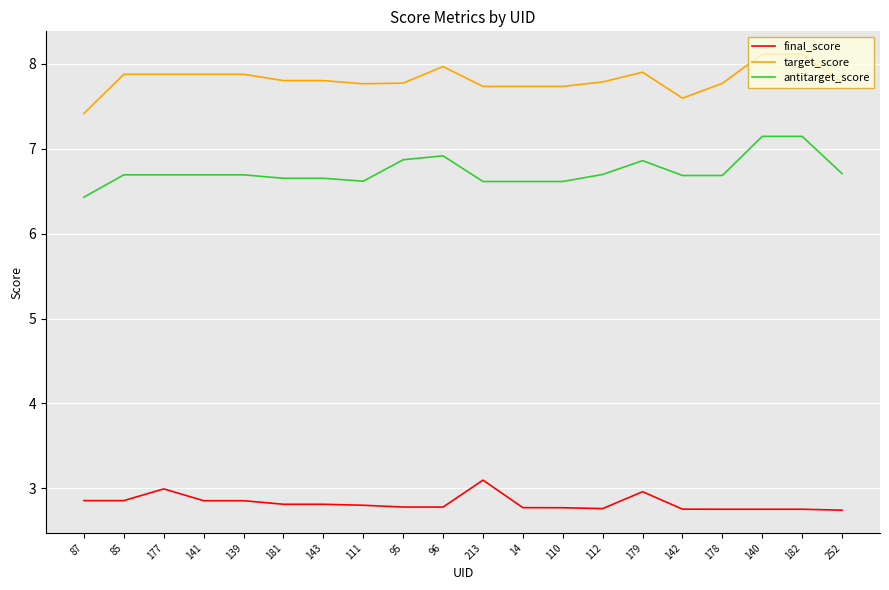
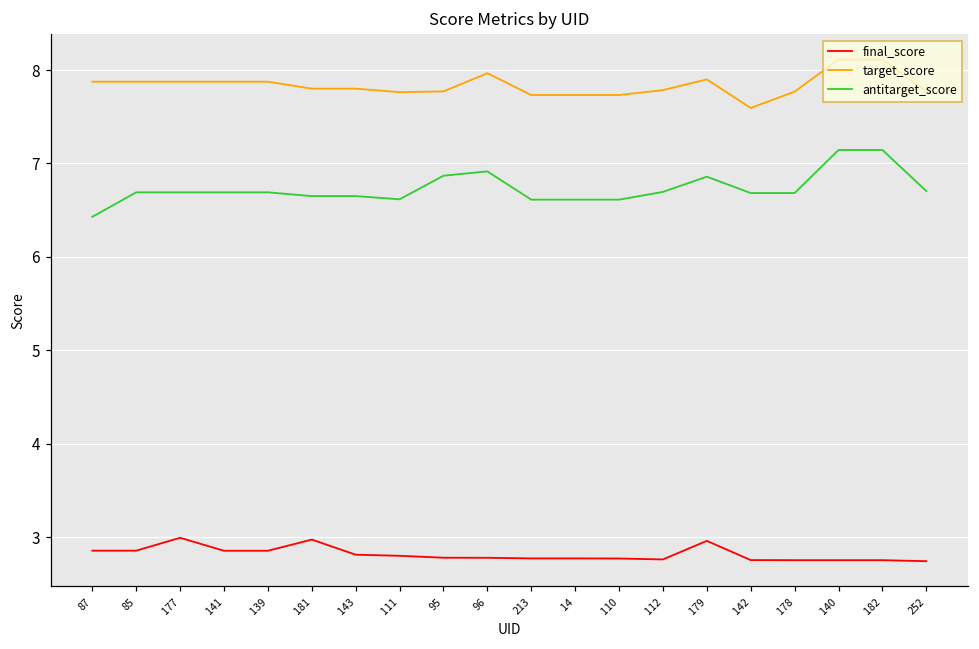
target_score, 87: 7.4 -> 7.9
final_score, 181: 2.8 -> 3.0
final_score, 213: 3.1 -> 2.8
